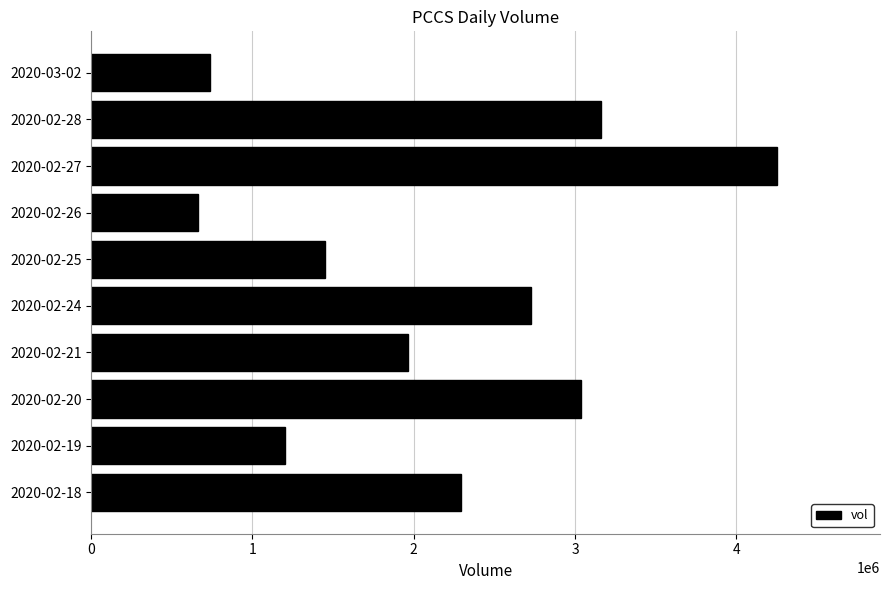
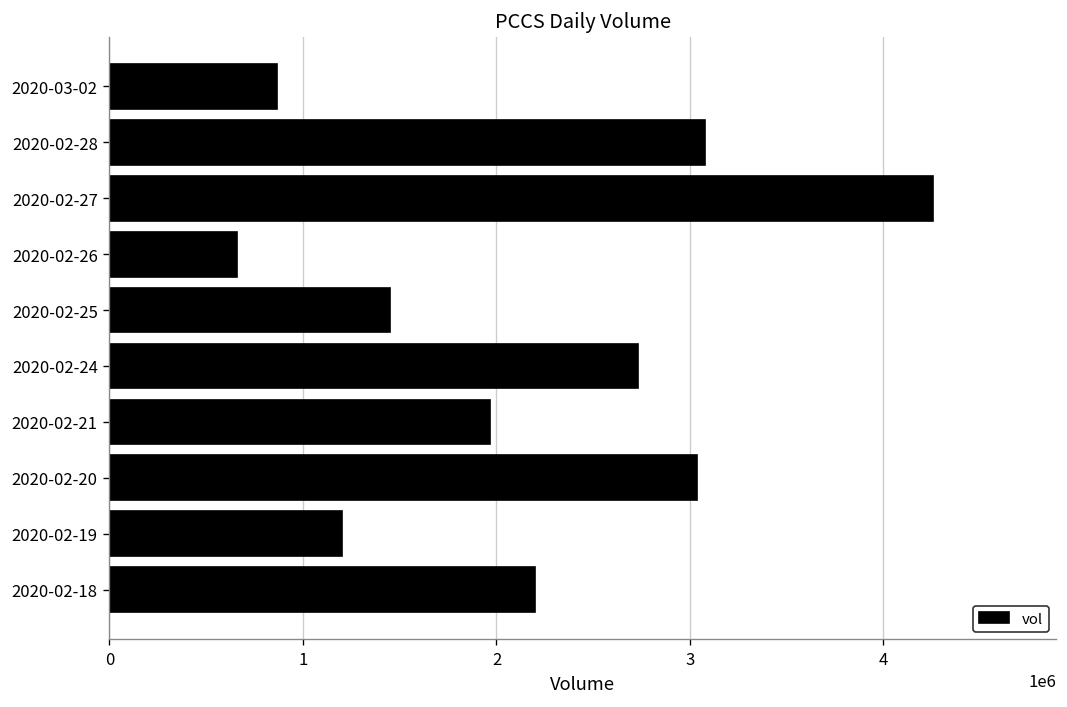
2020-03-02: 740000 -> 870000
2020-02-28: 3160000 -> 3080000
2020-02-18: 2290000 -> 2200000
